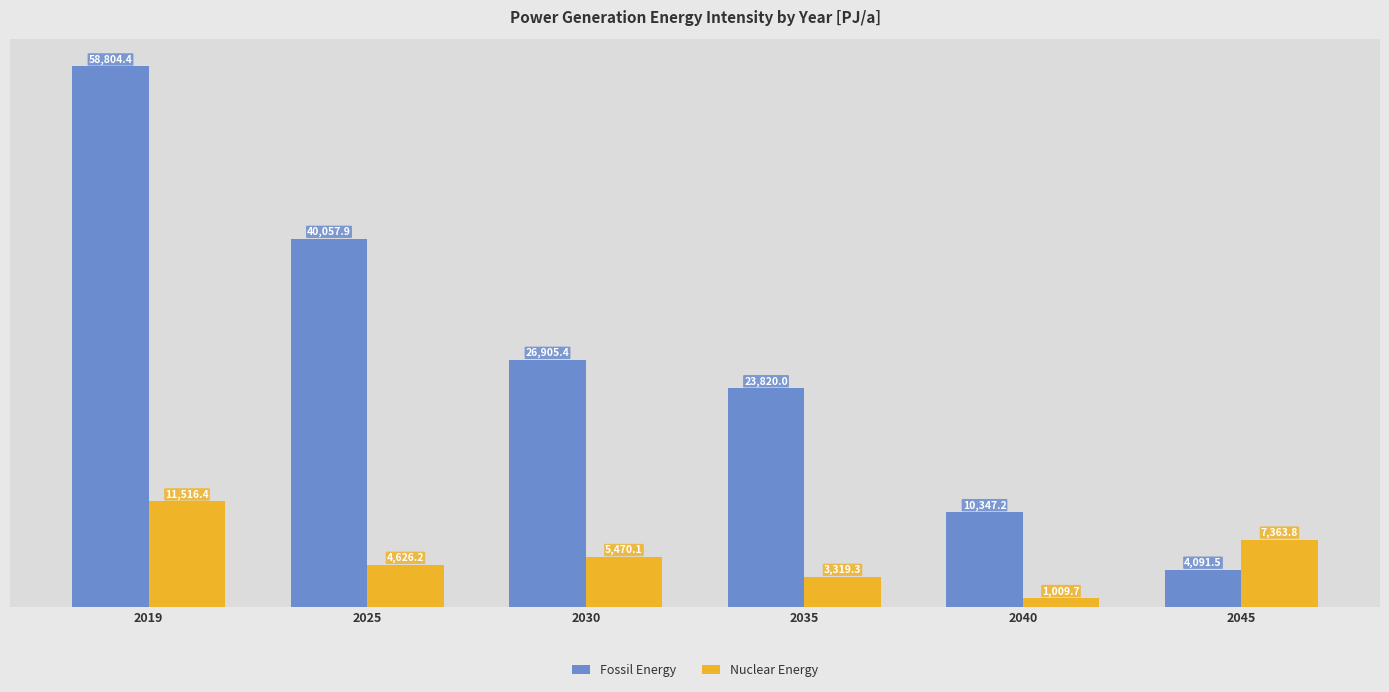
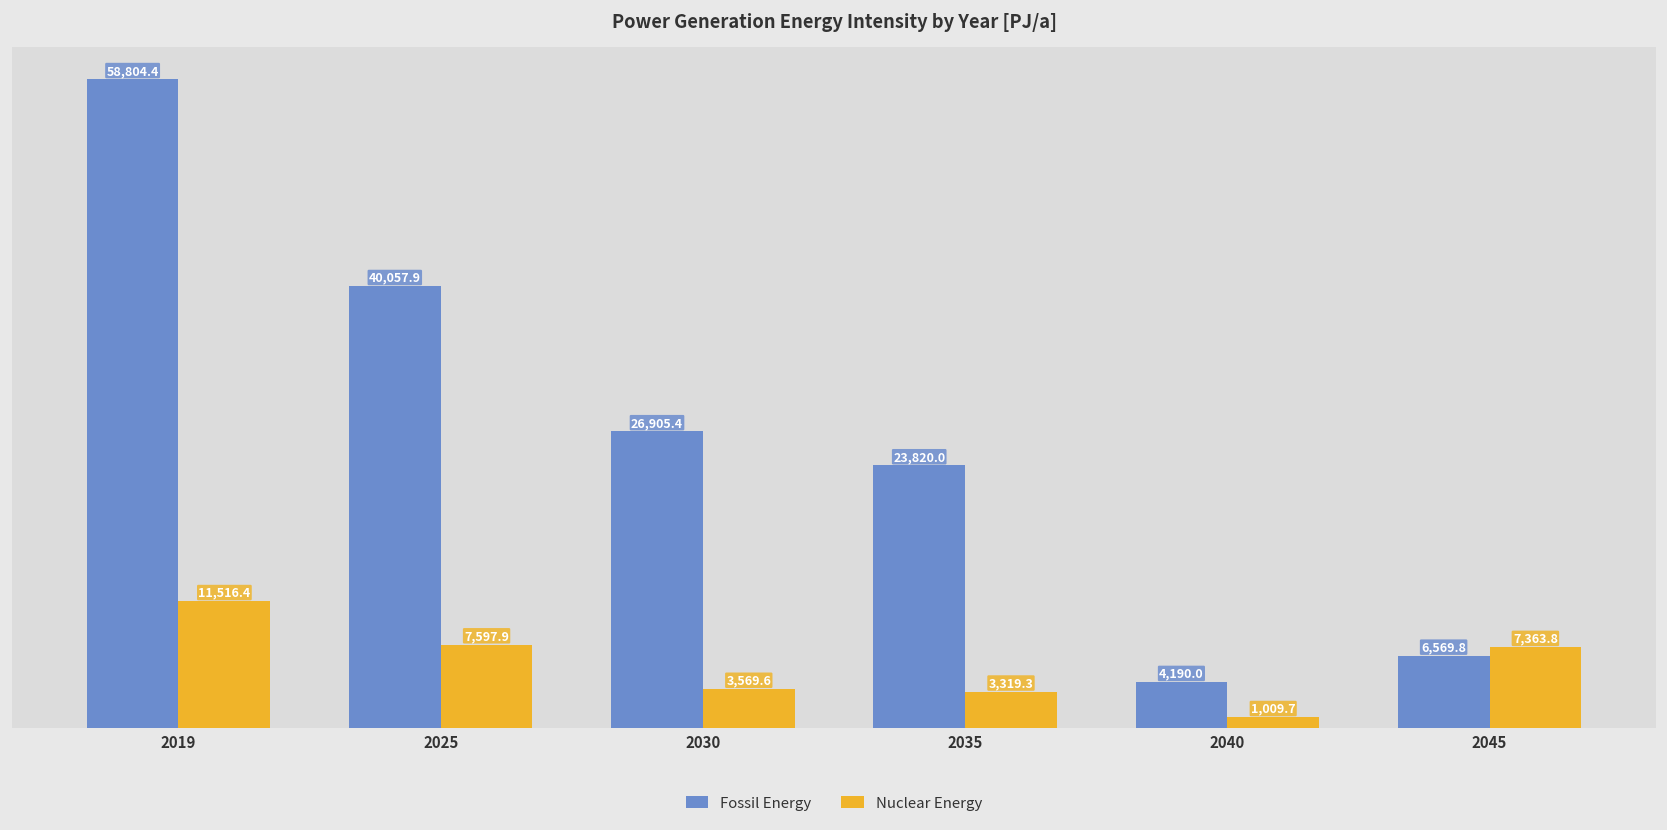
Nuclear Energy, 2025: 4,626.2 -> 7,597.9
Nuclear Energy, 2030: 5,470.1 -> 3,569.6
Fossil Energy, 2040: 10,347.2 -> 4,190.0
Fossil Energy, 2045: 4,091.5 -> 6,569.8
